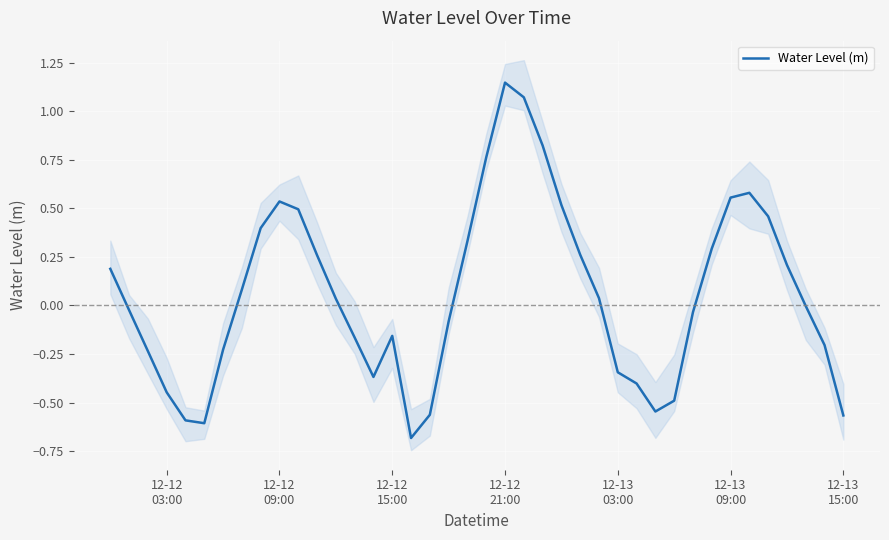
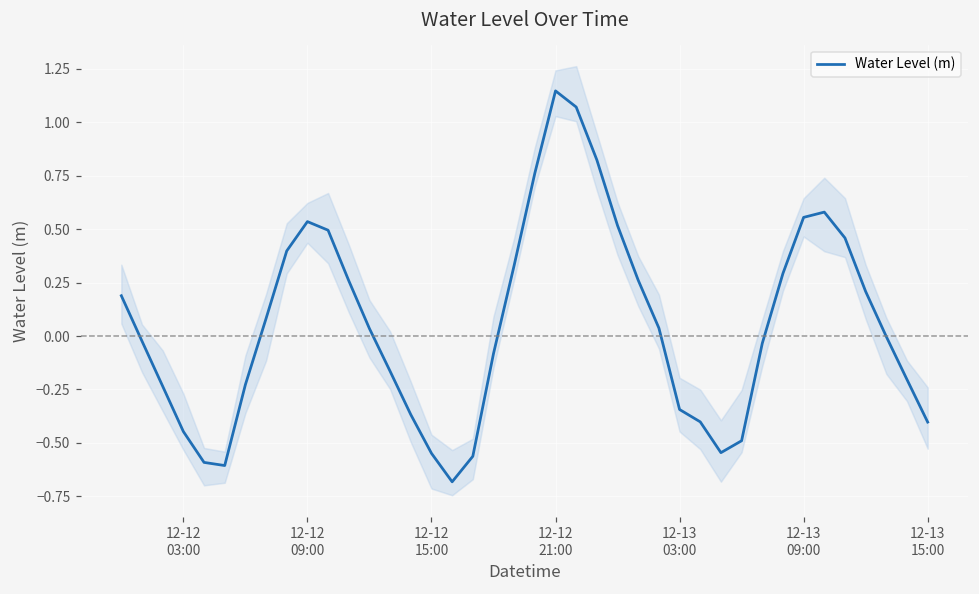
Water Level (m), 12-12 15:00: -0.16 -> -0.55
Water Level (m), 12-13 15:00: -0.57 -> -0.40
